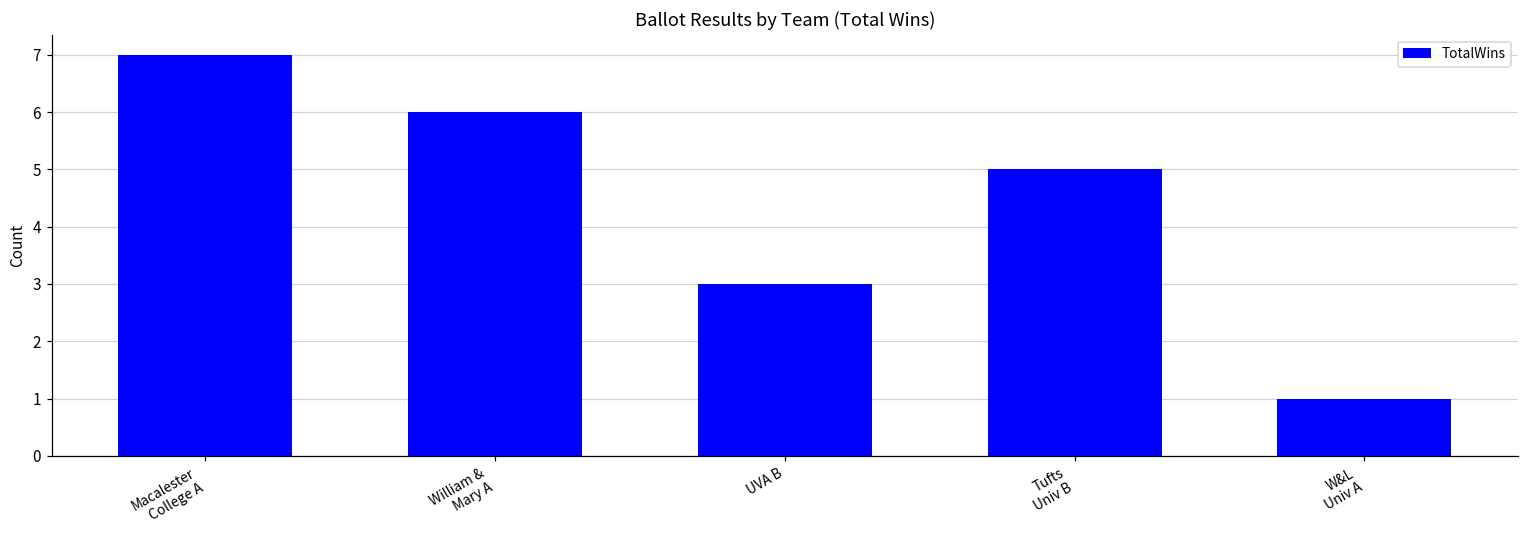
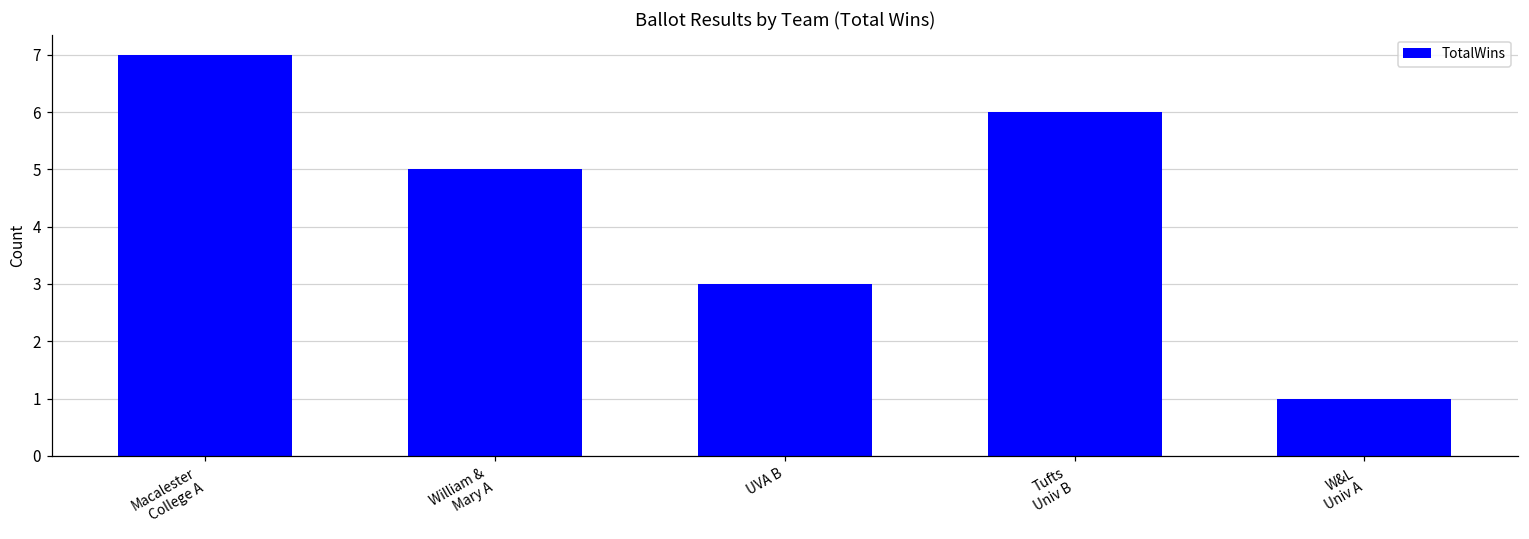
William & Mary A: 6 -> 5
Tufts Univ B: 5 -> 6
